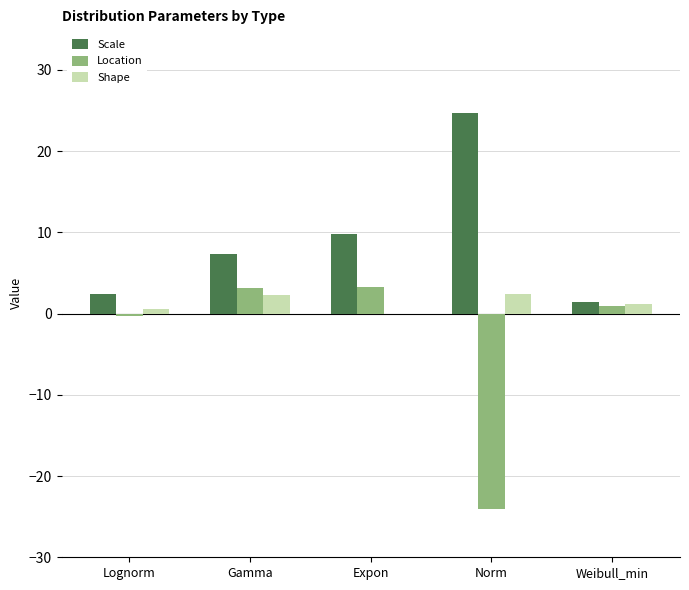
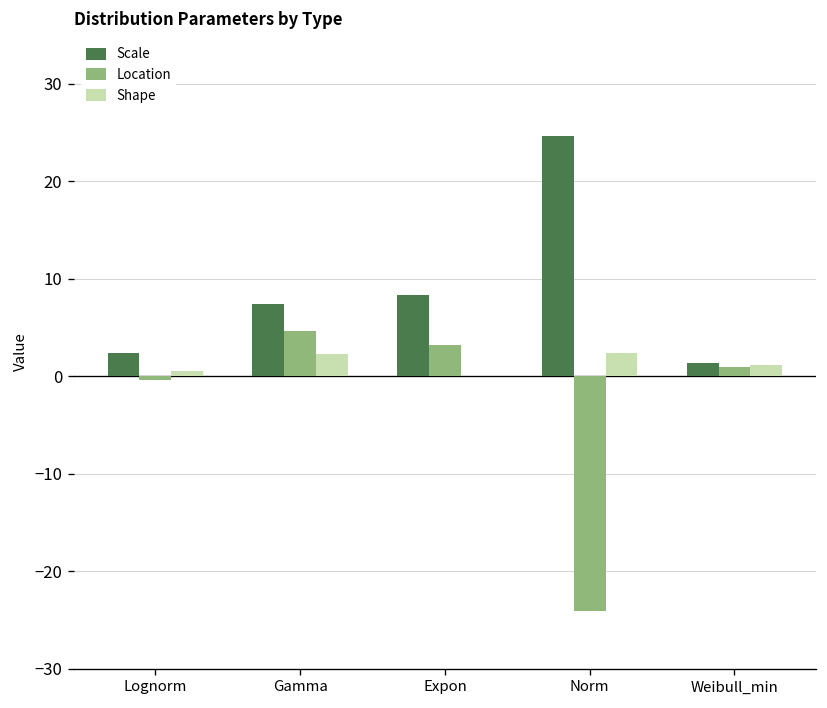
Location, Gamma: 3 -> 5
Scale, Expon: 10 -> 8
